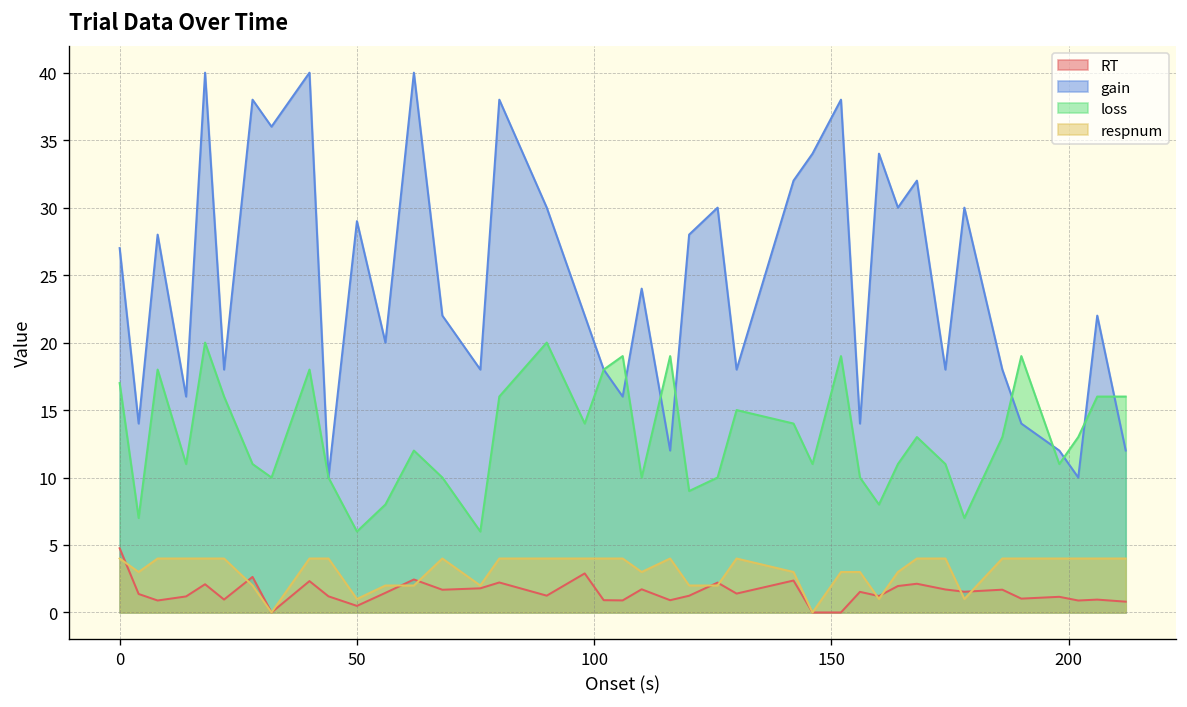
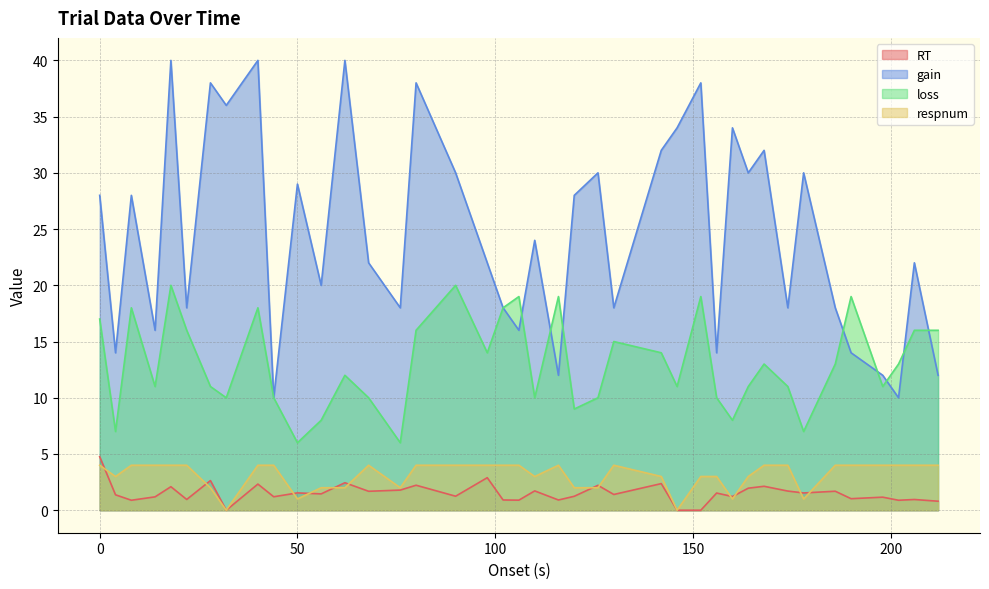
gain, 0: 27 -> 28
RT, 50: 0.5 -> 1.5
